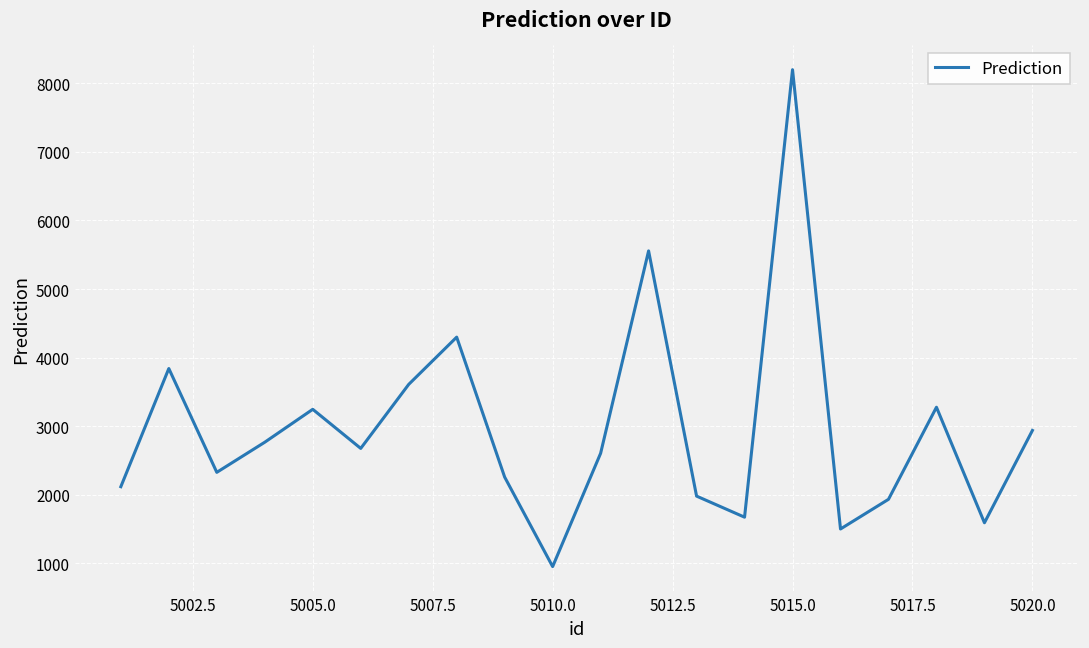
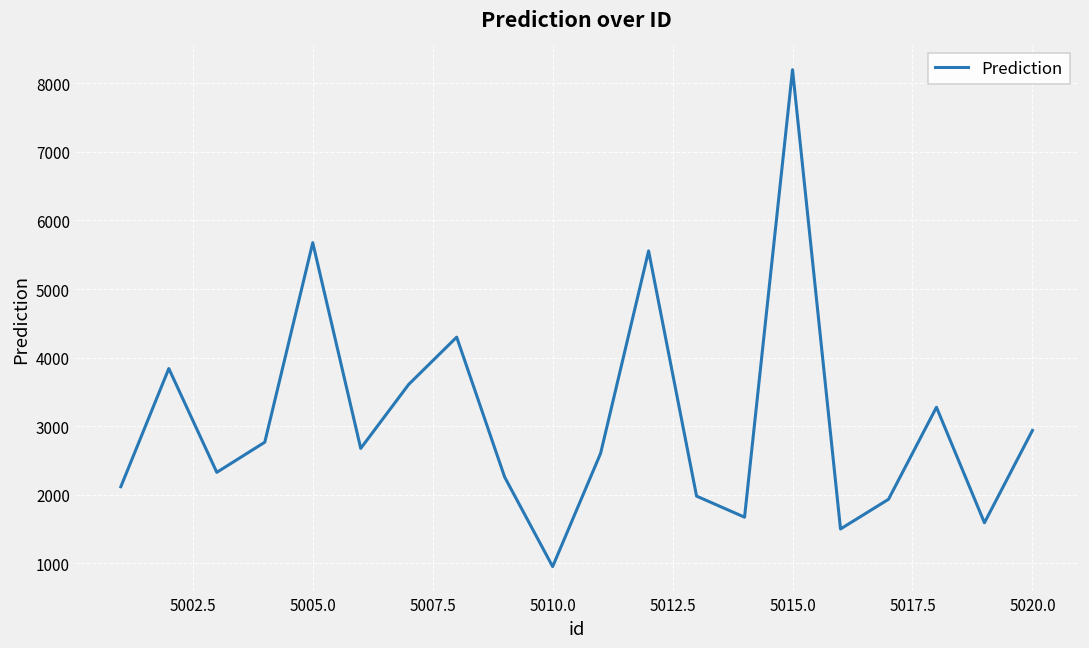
5005.0: 3200 -> 5700
